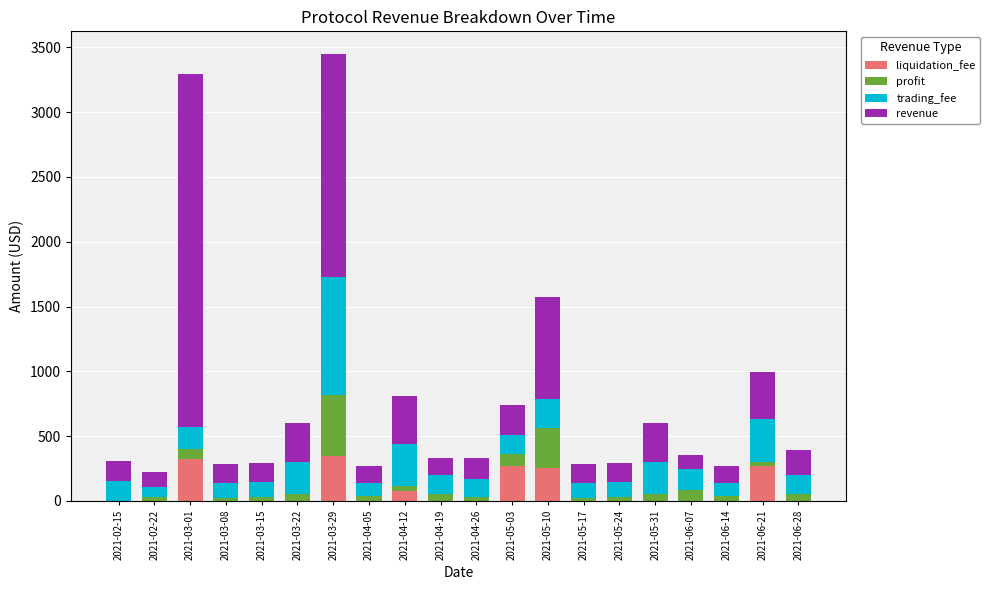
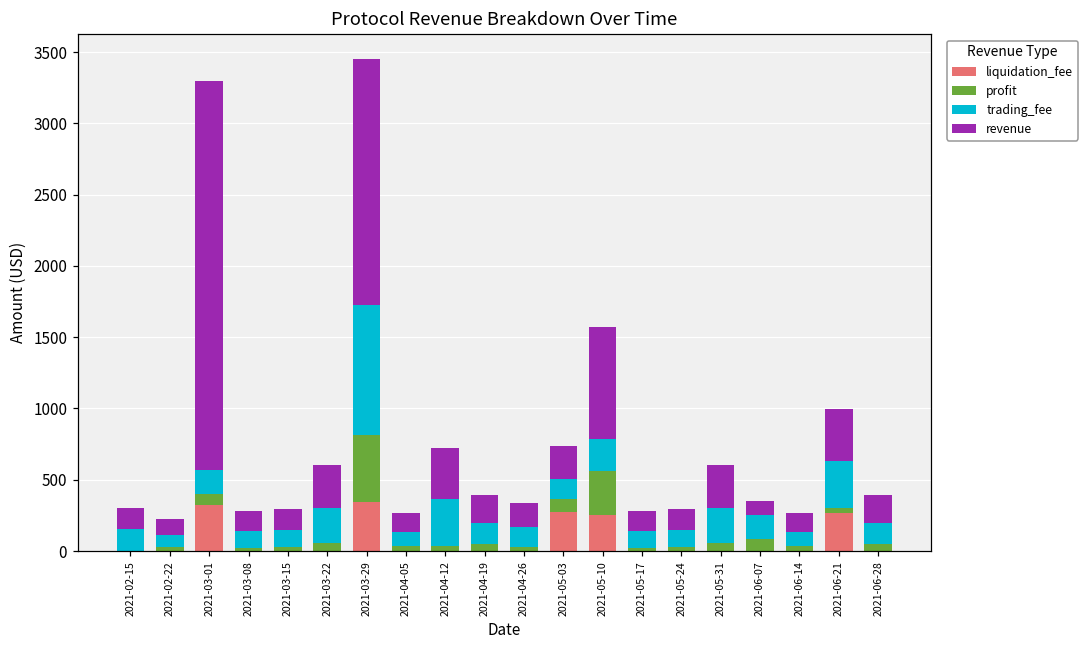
liquidation_fee, 2021-04-12: 80 -> 0
revenue, 2021-04-19: 130 -> 200
